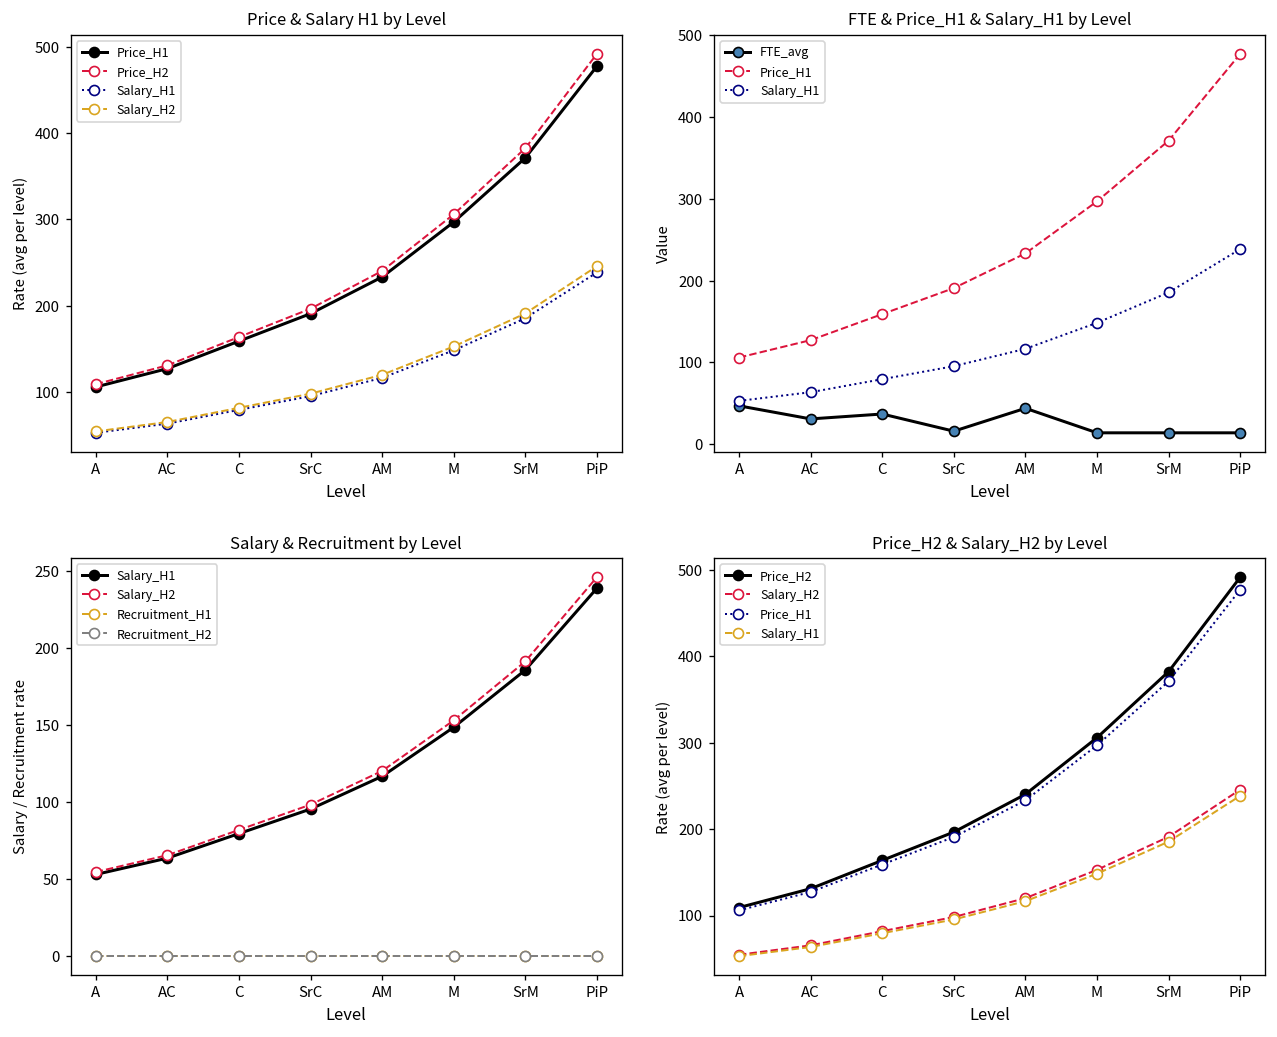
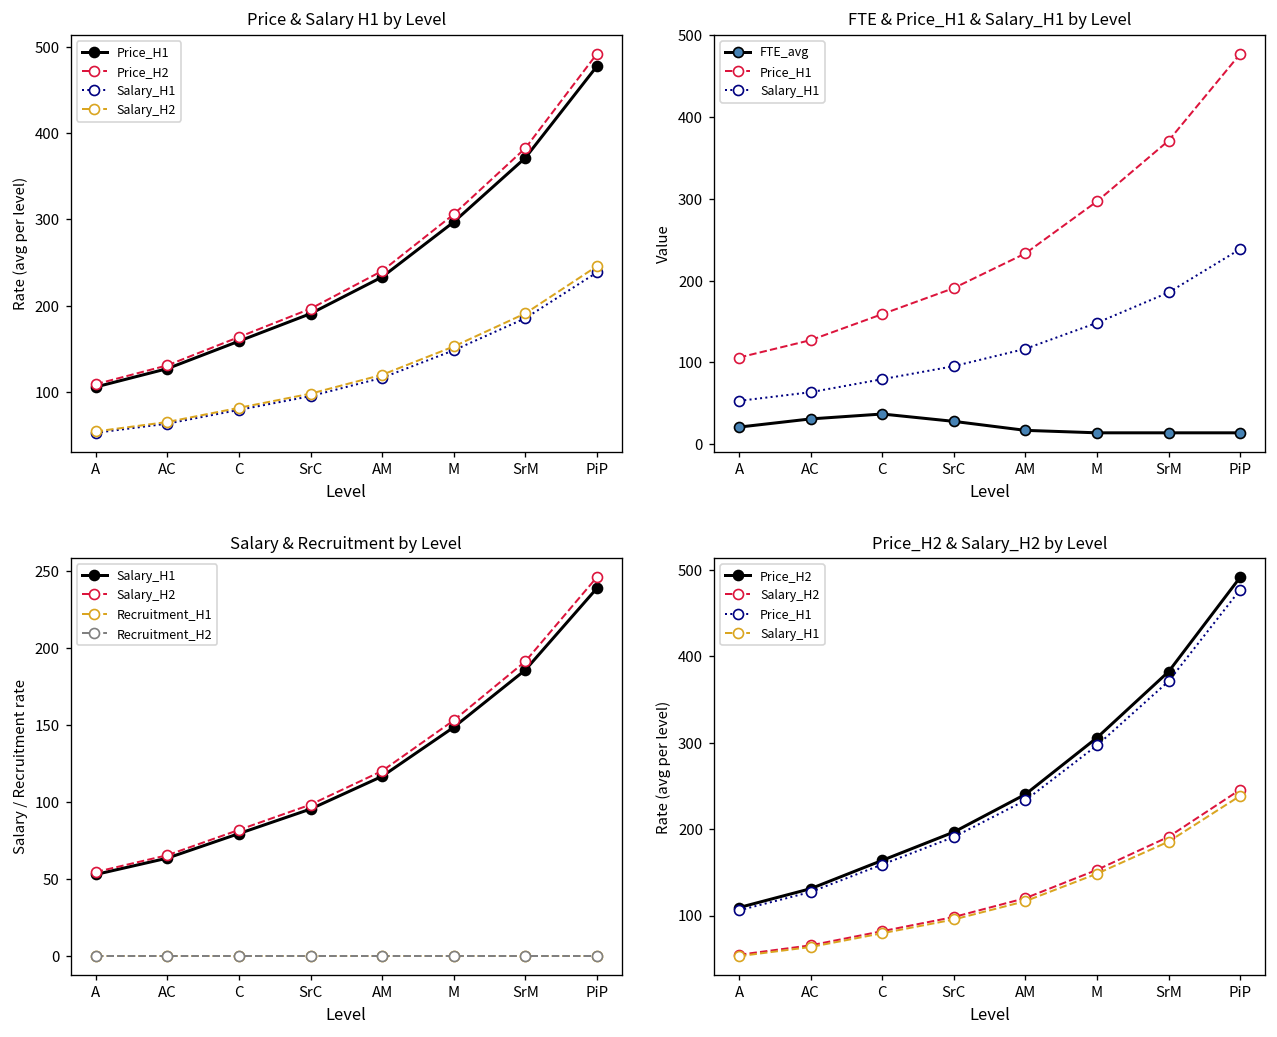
FTE & Price_H1 & Salary_H1 by Level, FTE_avg, A: 50 -> 20
FTE & Price_H1 & Salary_H1 by Level, FTE_avg, SrC: 20 -> 30
FTE & Price_H1 & Salary_H1 by Level, FTE_avg, AM: 40 -> 20
